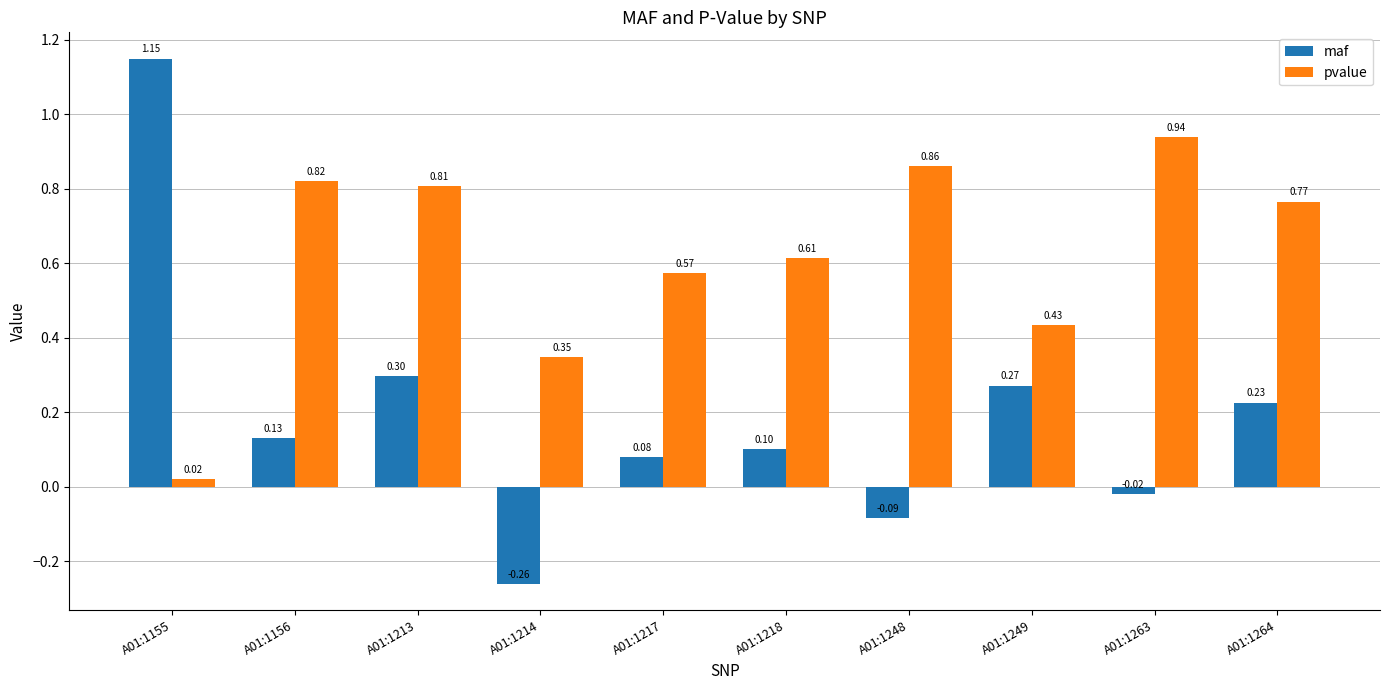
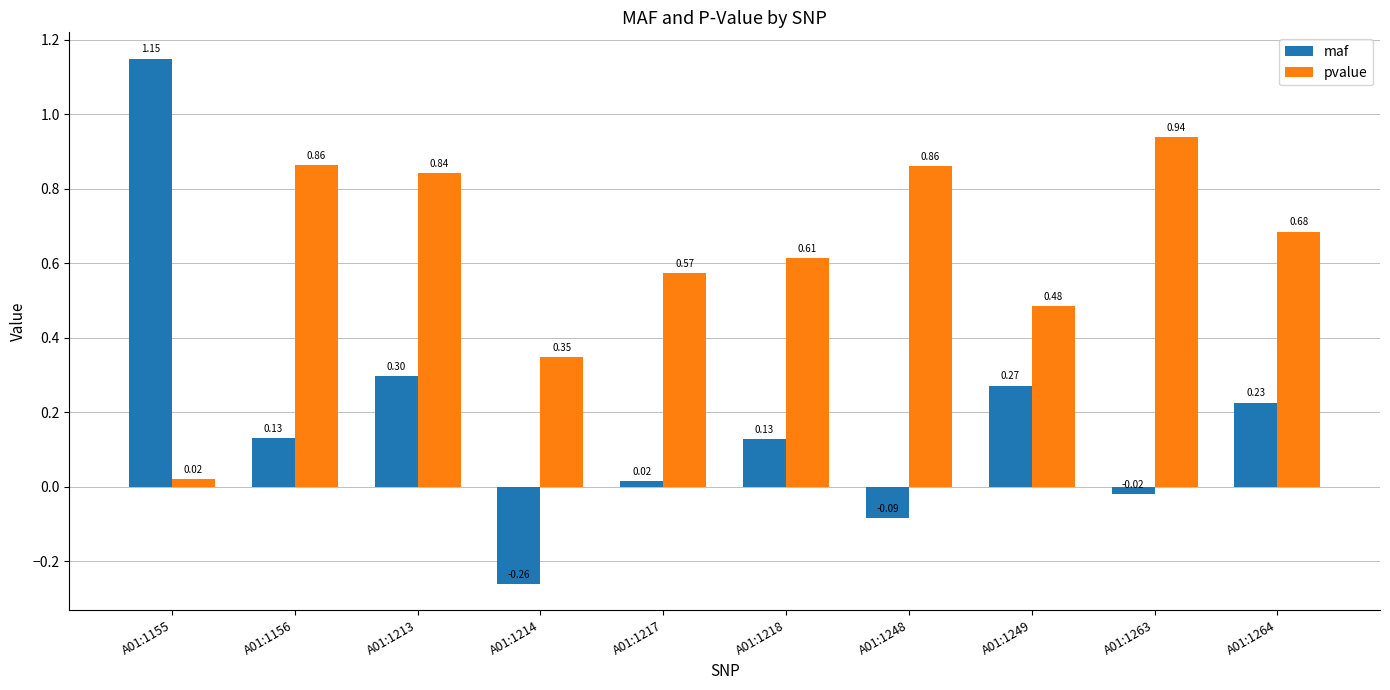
pvalue, A01:1156: 0.82 -> 0.86
pvalue, A01:1213: 0.81 -> 0.84
maf, A01:1217: 0.08 -> 0.02
maf, A01:1218: 0.10 -> 0.13
pvalue, A01:1249: 0.43 -> 0.48
pvalue, A01:1264: 0.77 -> 0.68
